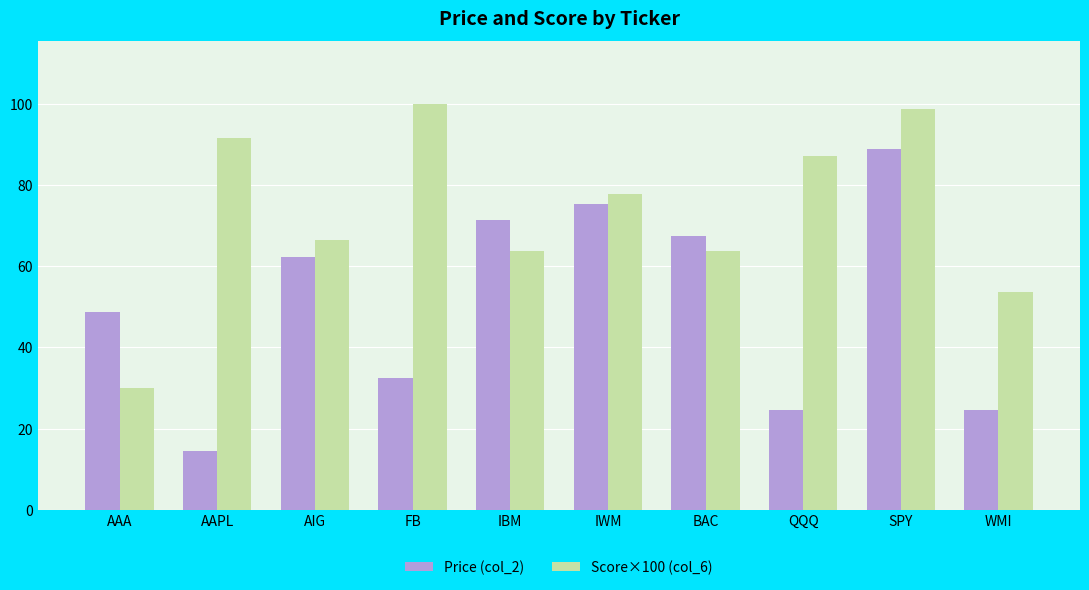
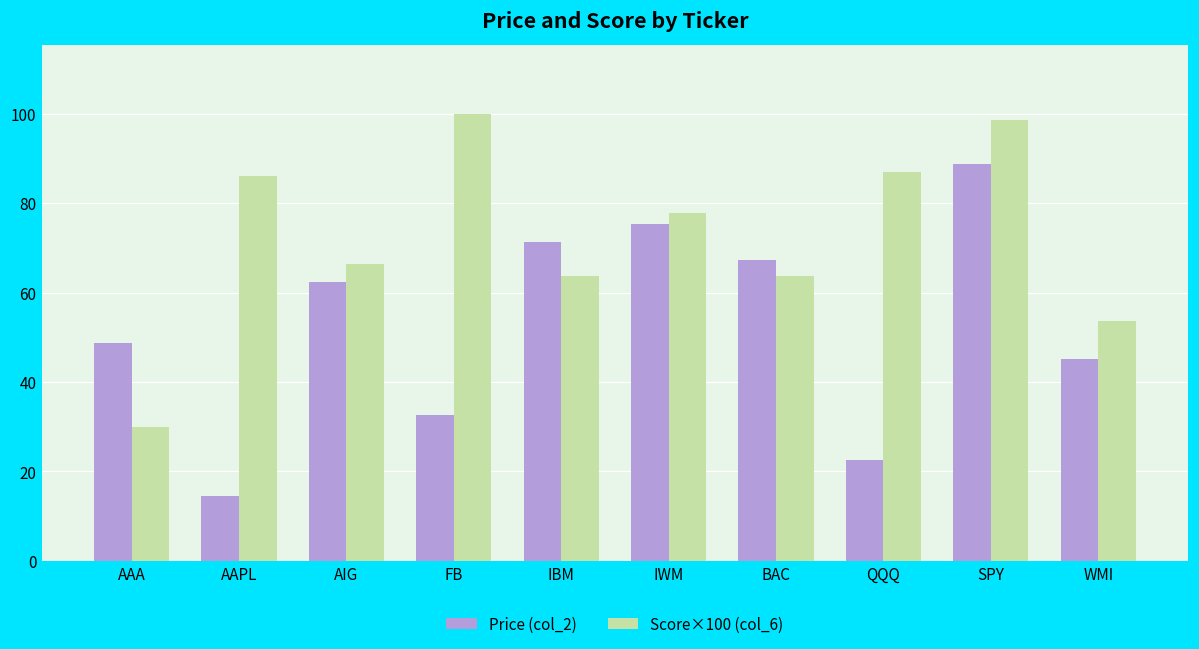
Score×100 (col_6), AAPL: 92 -> 86
Price (col_2), QQQ: 25 -> 23
Price (col_2), WMI: 25 -> 45
